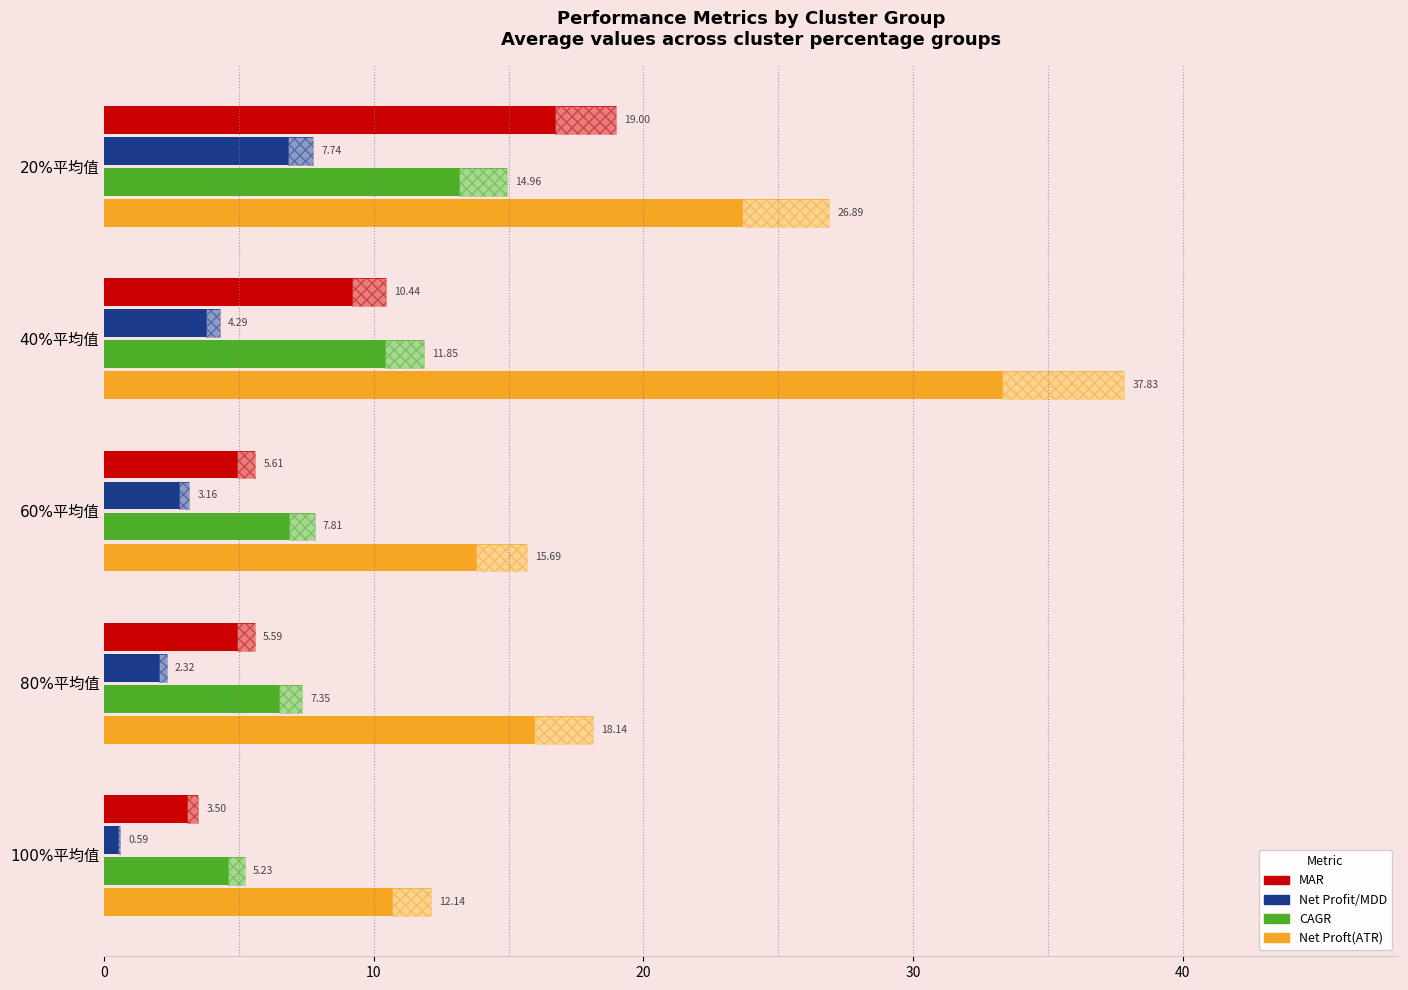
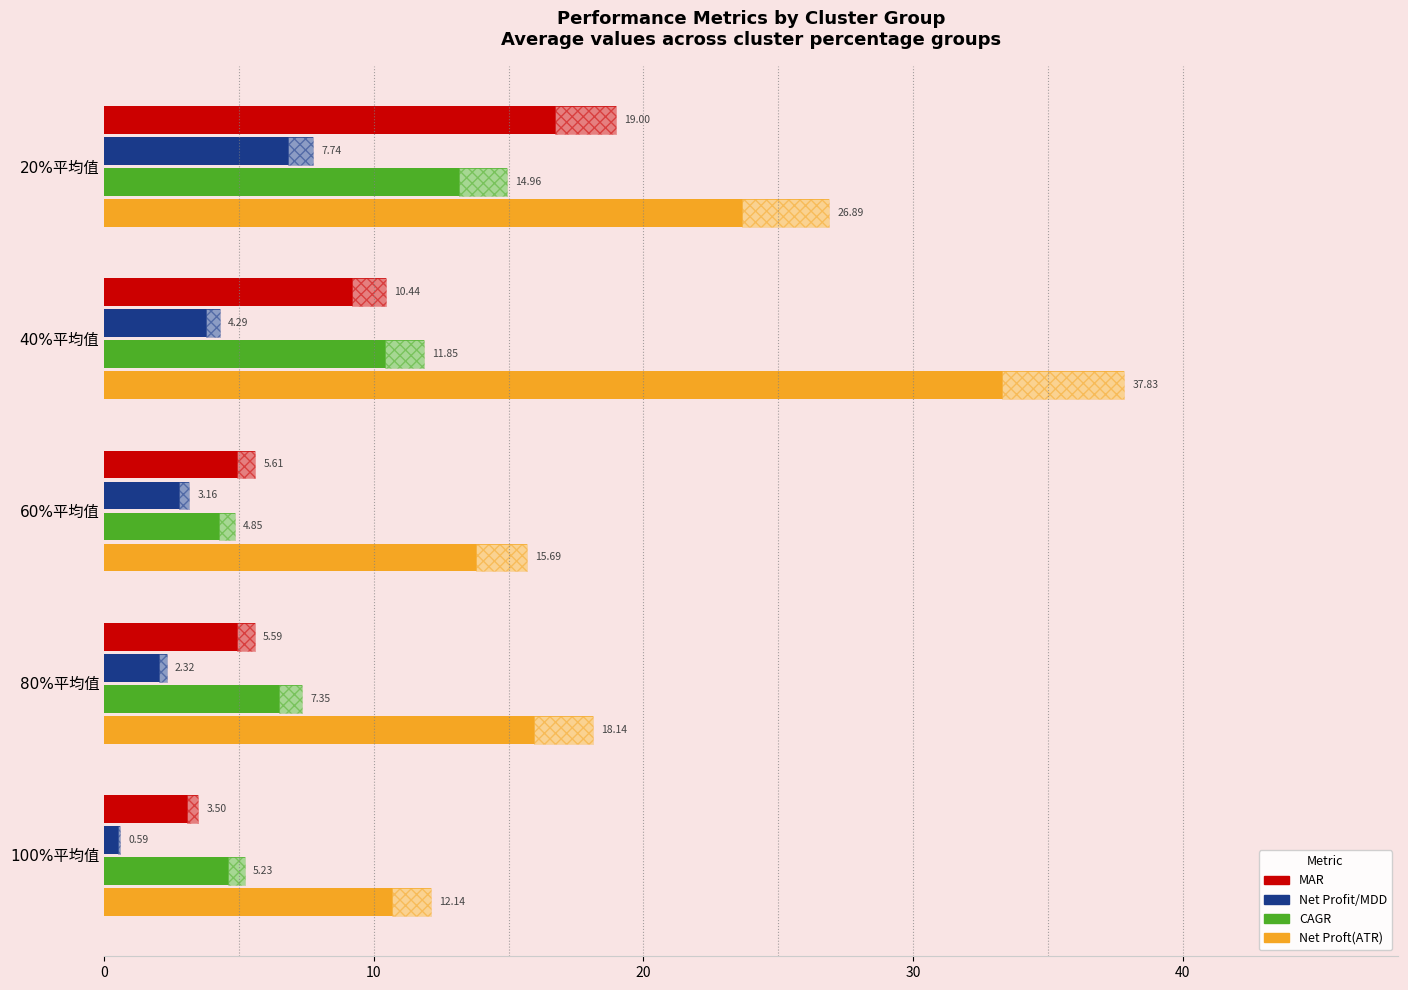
CAGR, 60%平均值: 7.81 -> 4.85
